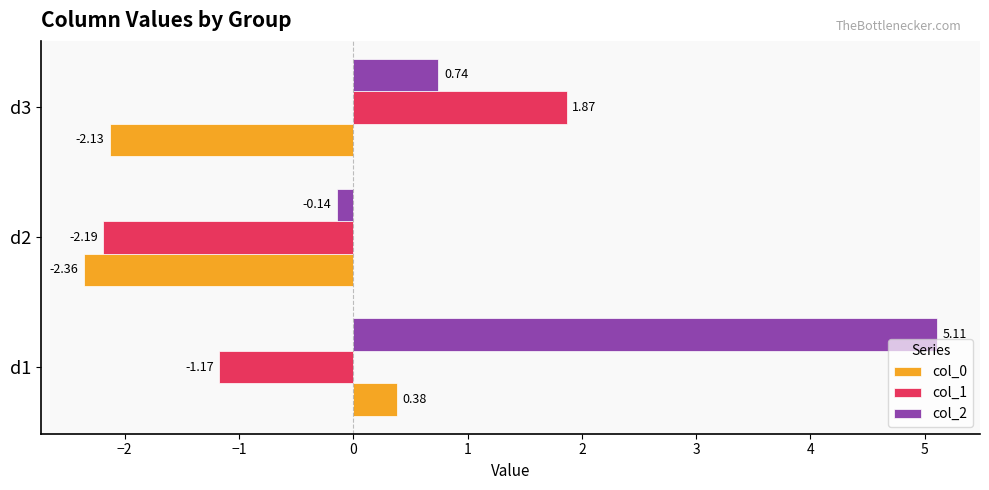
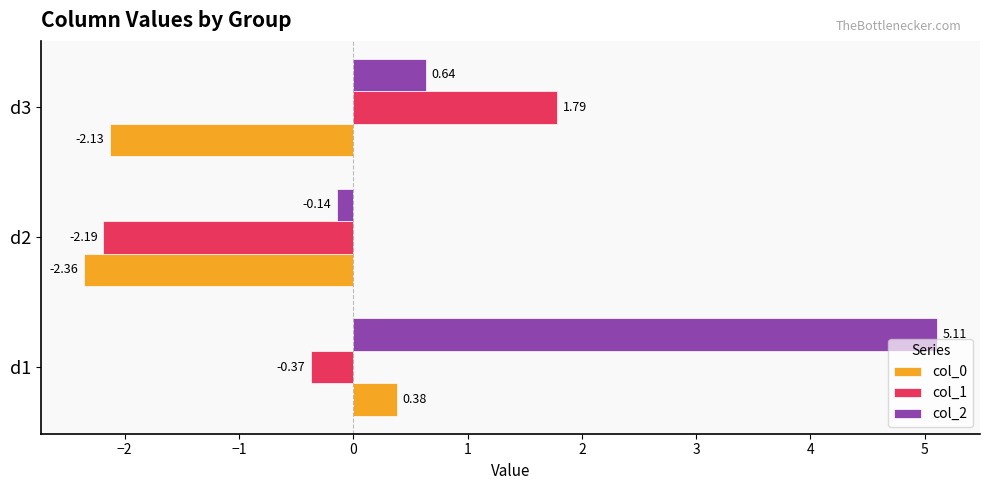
col_2, d3: 0.74 -> 0.64
col_1, d3: 1.87 -> 1.79
col_1, d1: -1.17 -> -0.37
